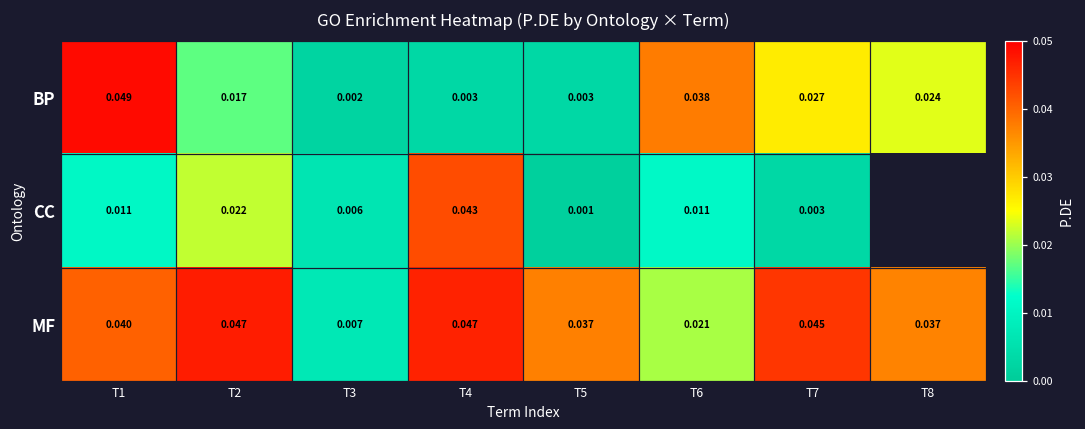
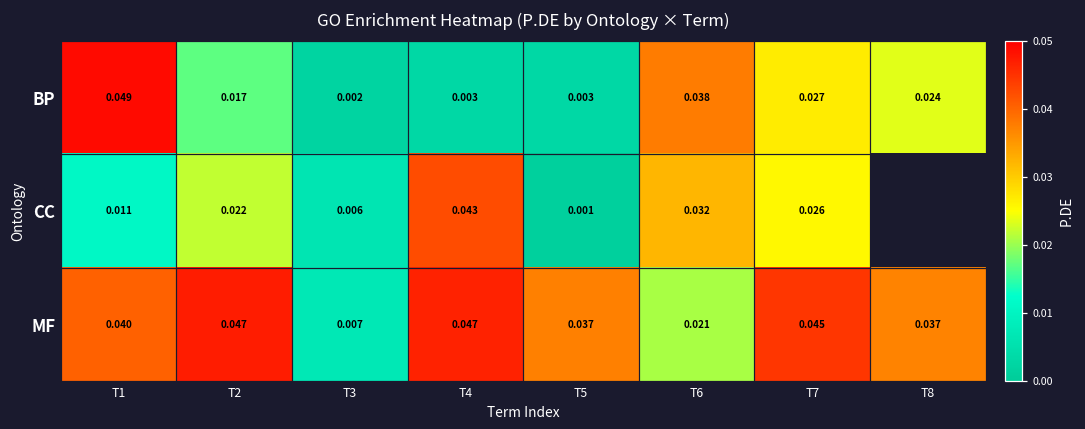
CC, T6: 0.011 -> 0.032
CC, T7: 0.003 -> 0.026
